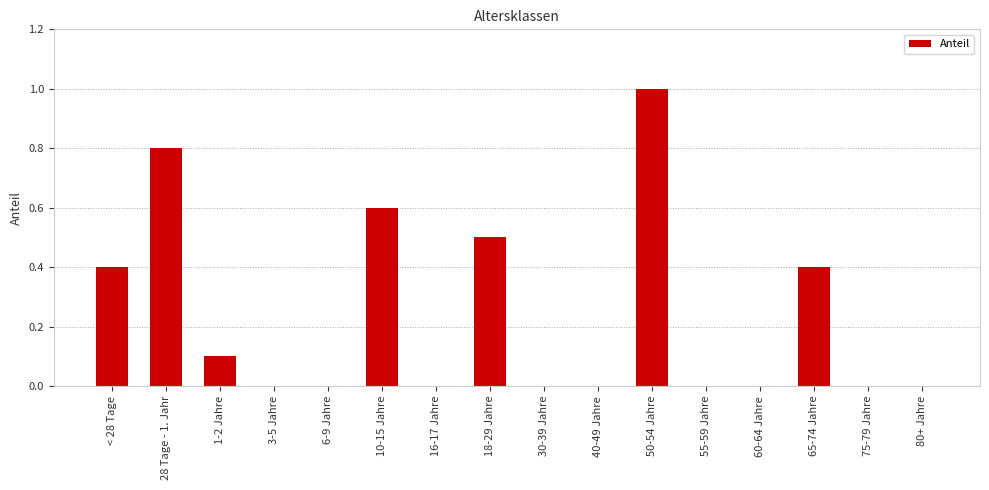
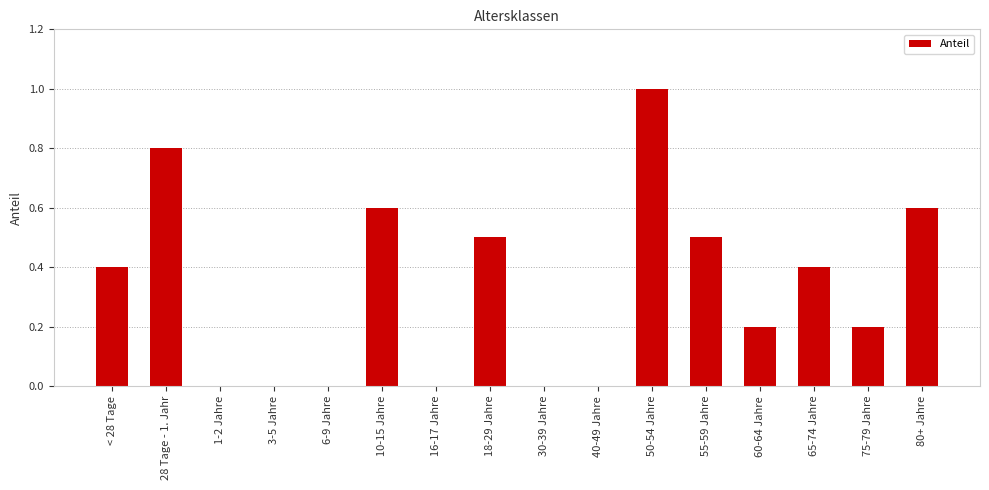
1-2 Jahre: 0.1 -> 0.0
55-59 Jahre: 0.0 -> 0.5
60-64 Jahre: 0.0 -> 0.2
75-79 Jahre: 0.0 -> 0.2
80+ Jahre: 0.0 -> 0.6
